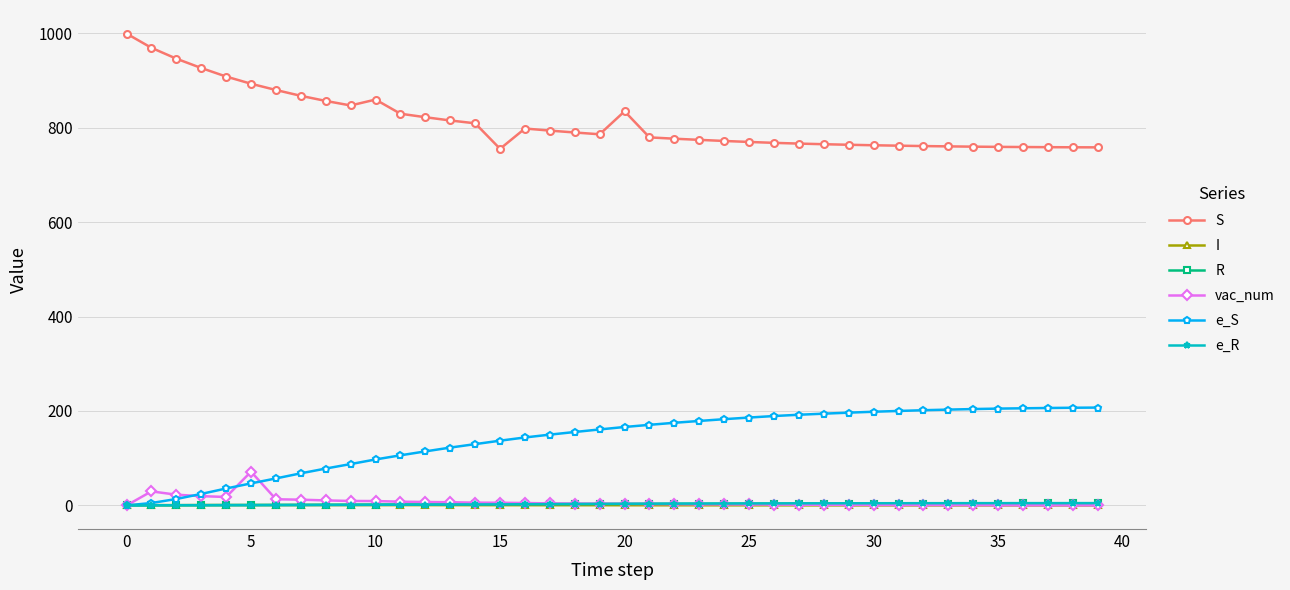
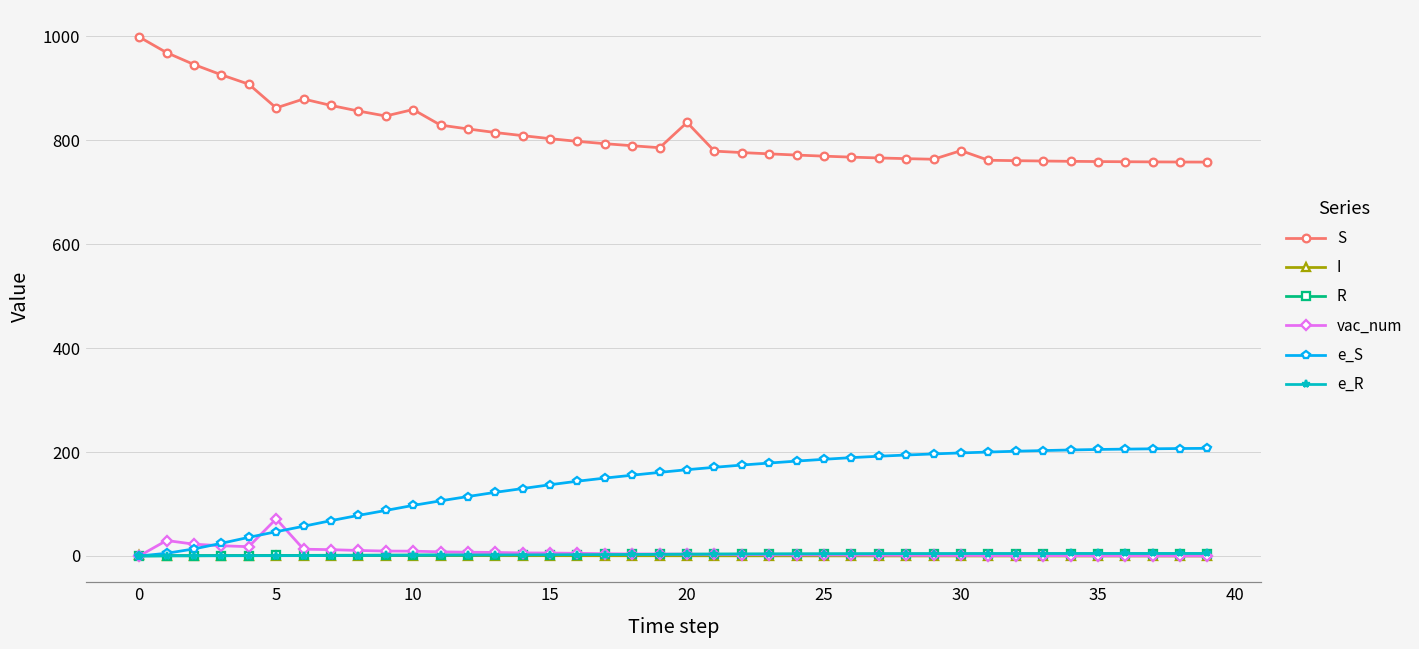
S, 5: 890 -> 860
S, 15: 760 -> 800
S, 30: 760 -> 780
